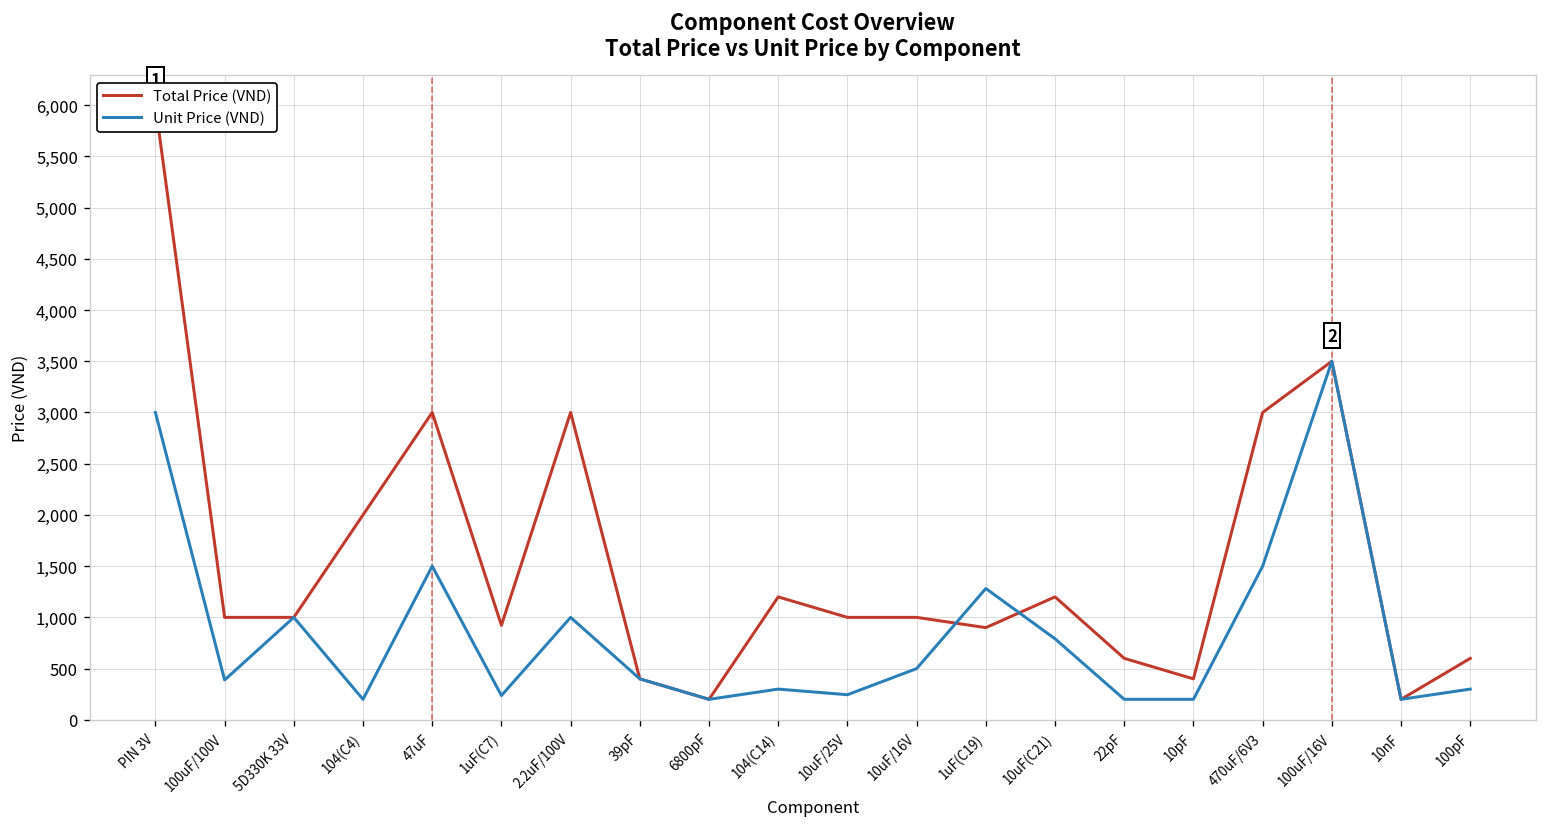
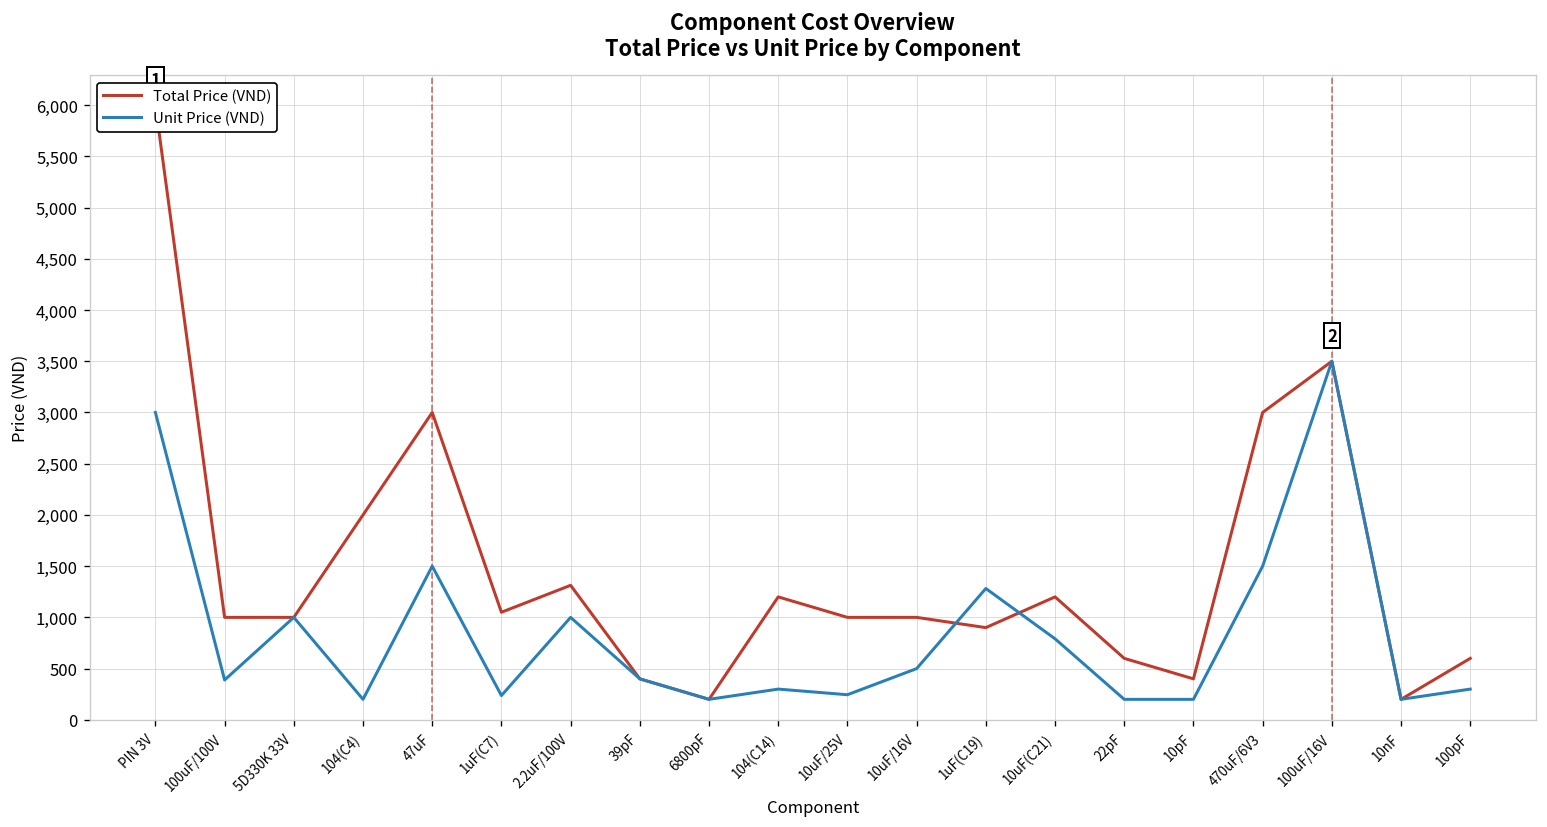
Total Price (VND), 1uF(C7): 900 -> 1,100
Total Price (VND), 2.2uF/100V: 3,000 -> 1,300
